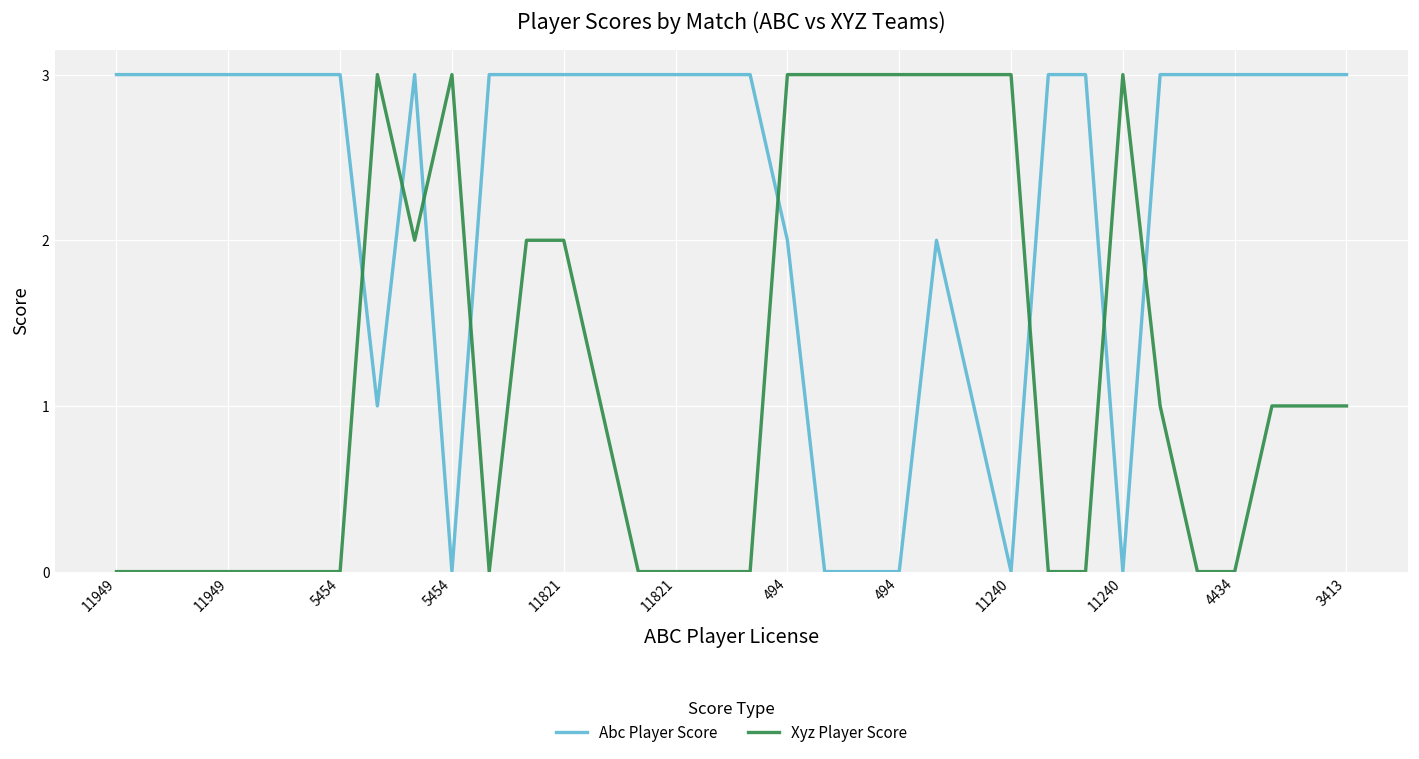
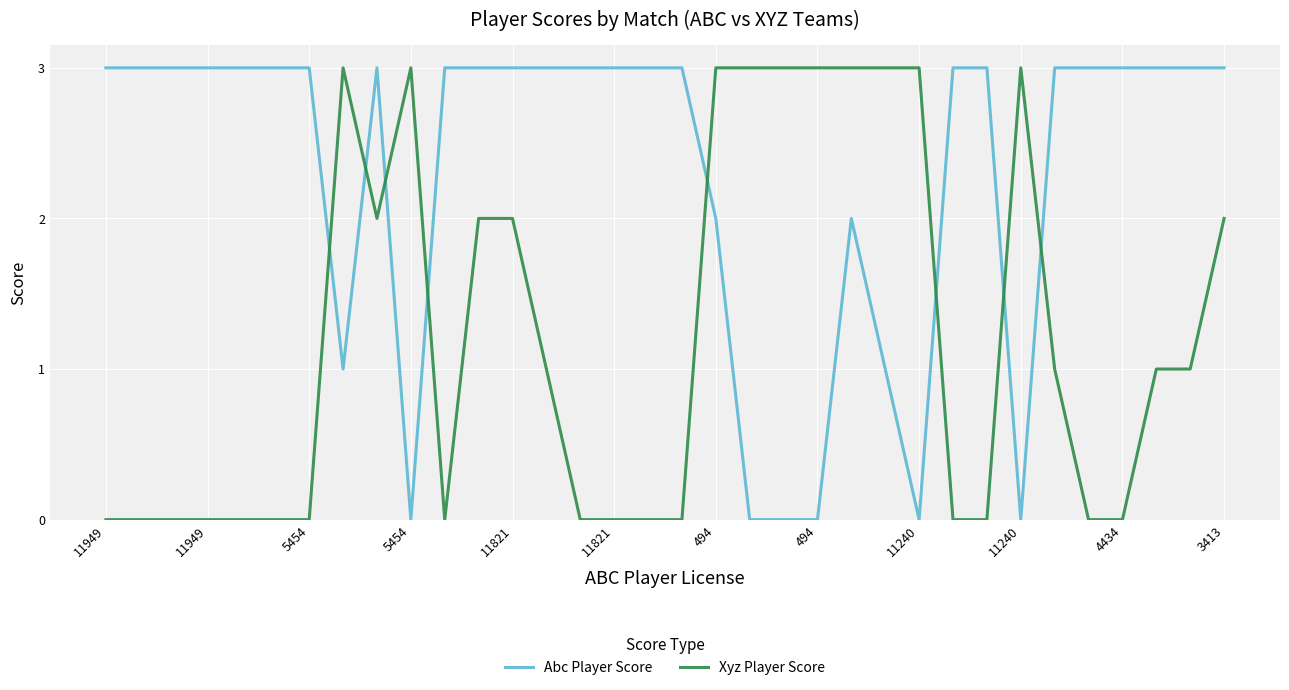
Xyz Player Score, 3413: 1 -> 2
